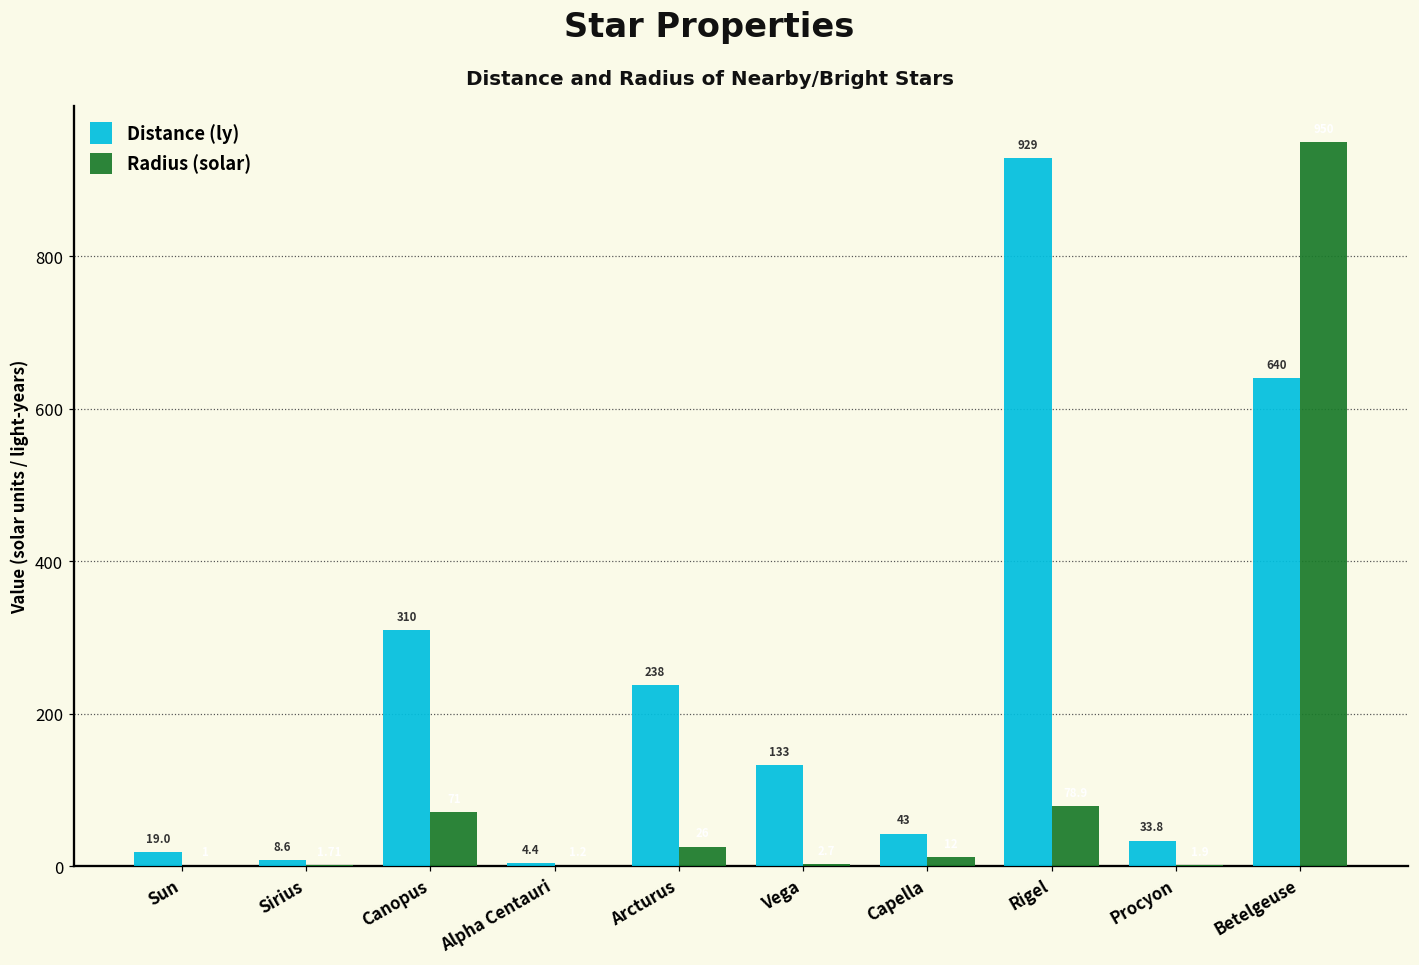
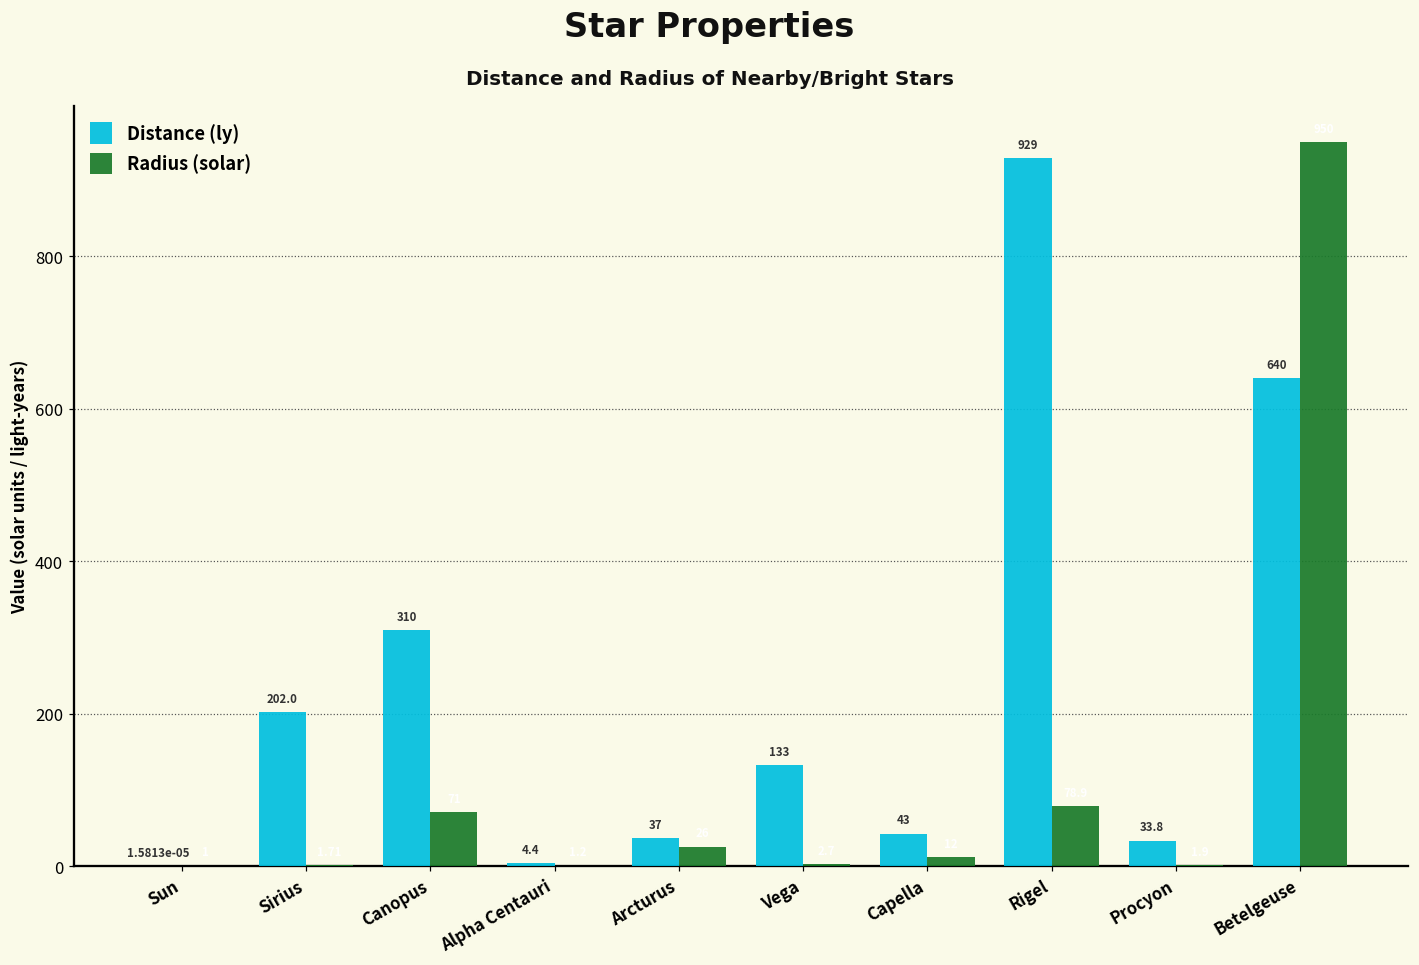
Distance (ly), Sun: 19.0 -> 1.5813e-05
Distance (ly), Sirius: 8.6 -> 202.0
Distance (ly), Arcturus: 238 -> 37
